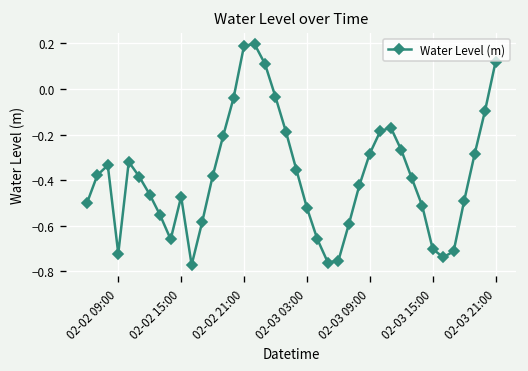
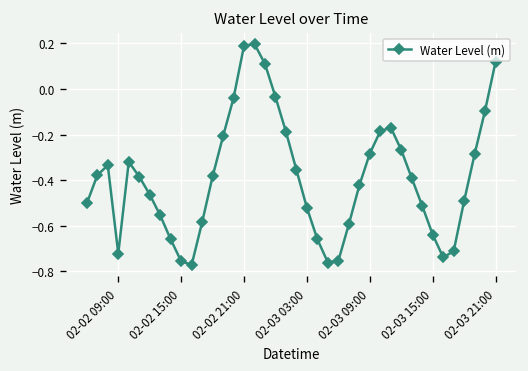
02-02 15:00: -0.47 -> -0.76
02-03 15:00: -0.70 -> -0.64
